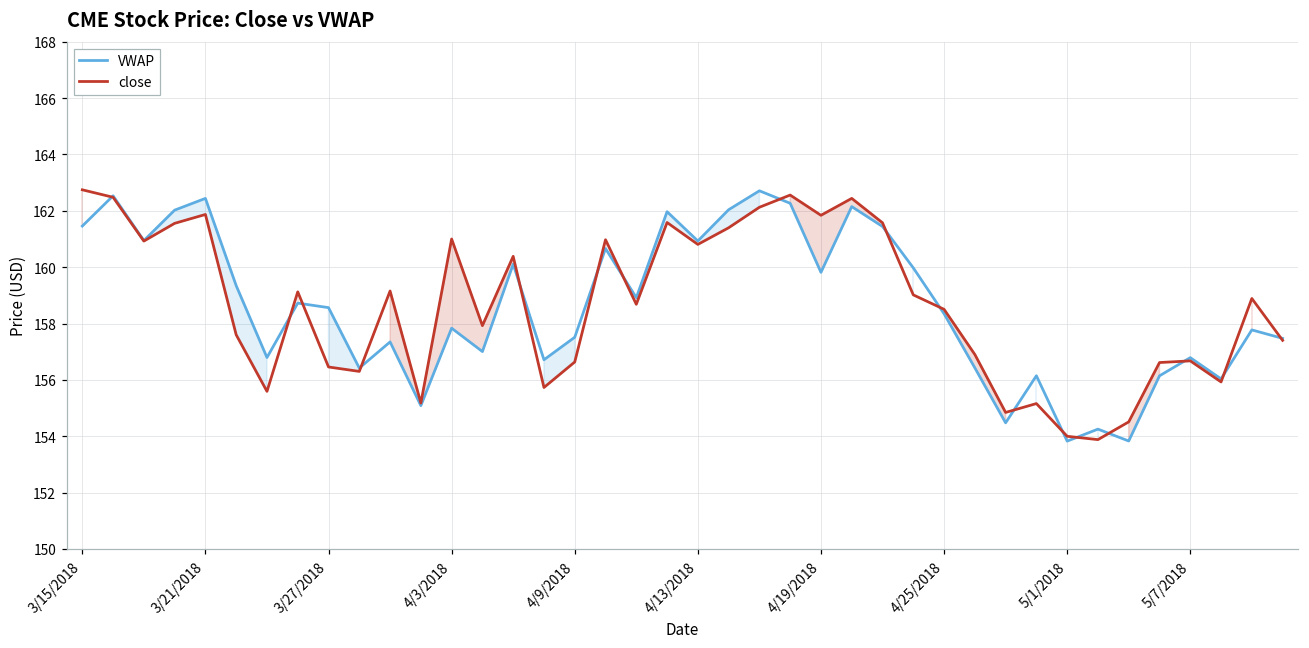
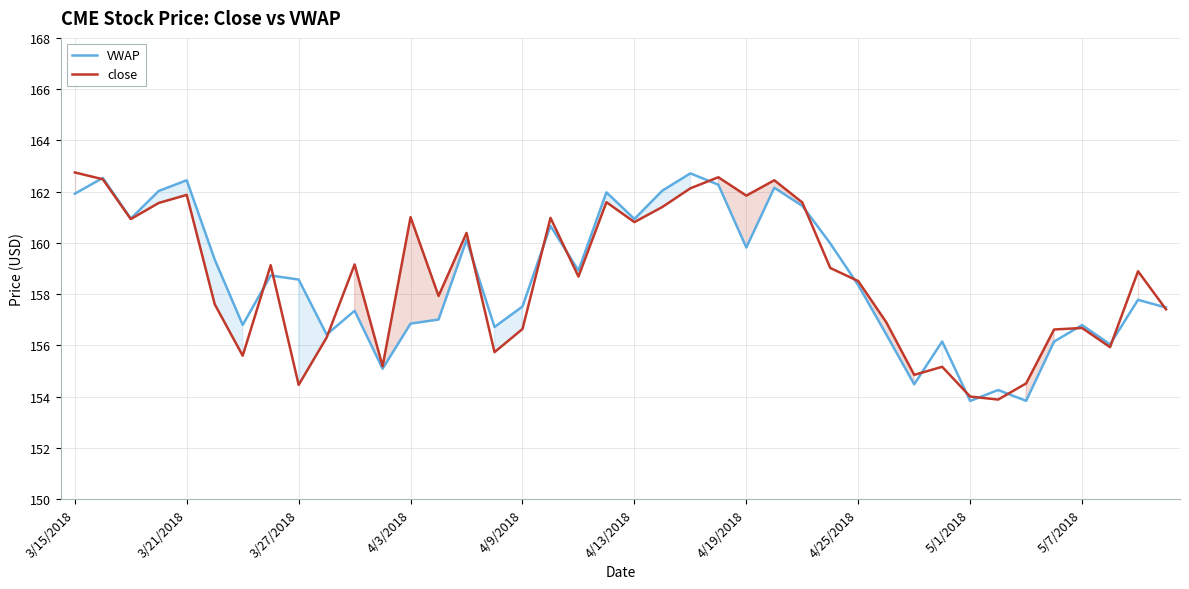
VWAP, 3/15/2018: 161.5 -> 161.9
close, 3/27/2018: 156.5 -> 154.5
VWAP, 4/3/2018: 157.8 -> 156.8
